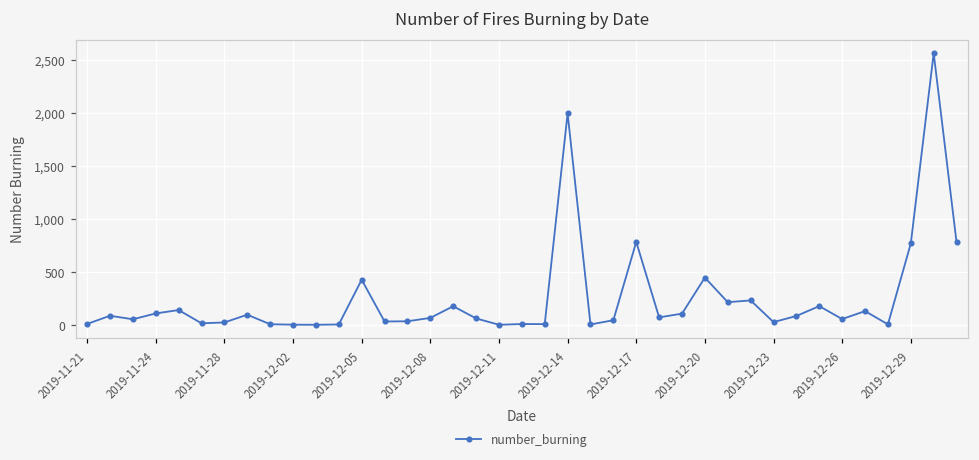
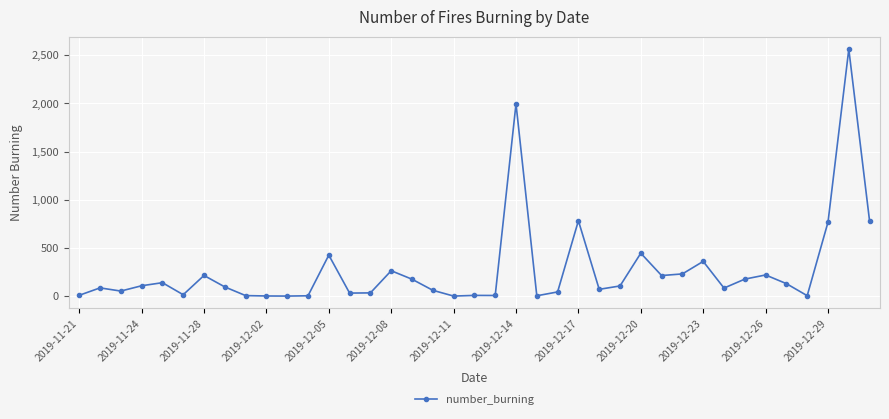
2019-11-28: 0 -> 200
2019-12-08: 100 -> 300
2019-12-23: 0 -> 400
2019-12-26: 100 -> 200
